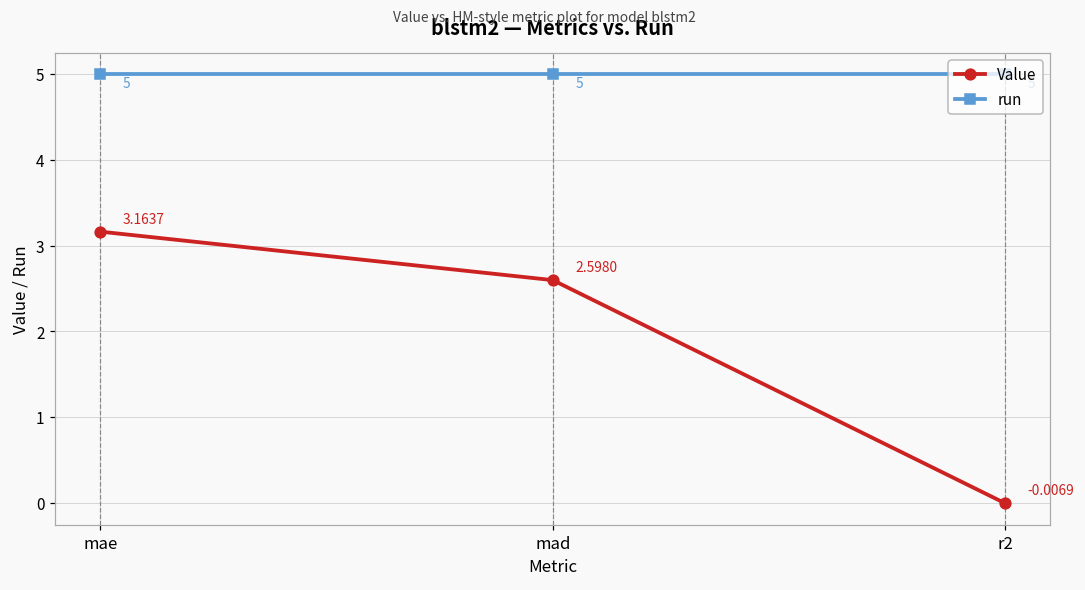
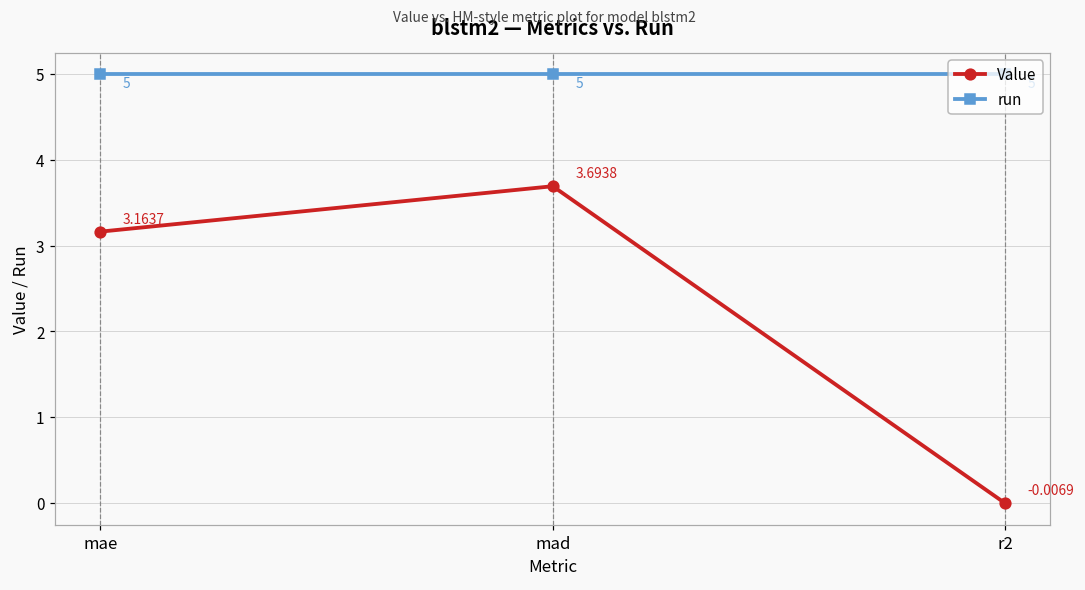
Value, mad: 2.5980 -> 3.6938
